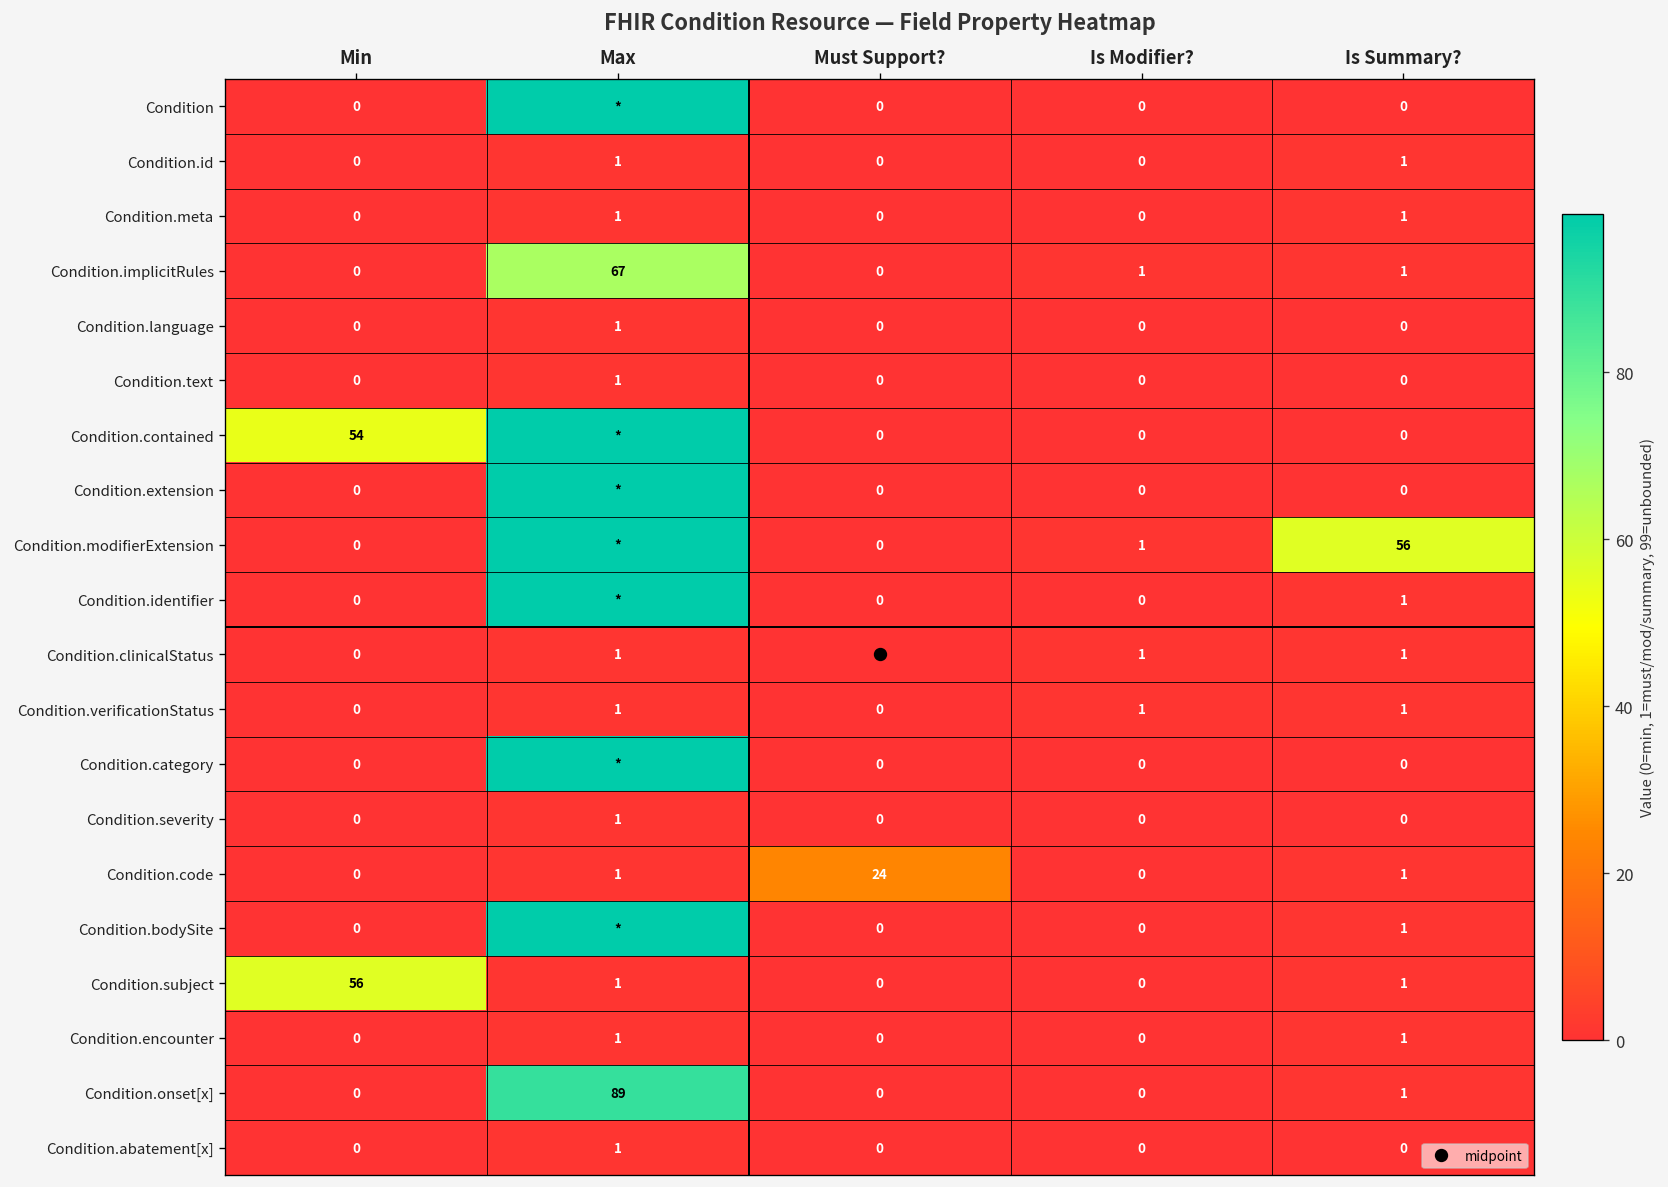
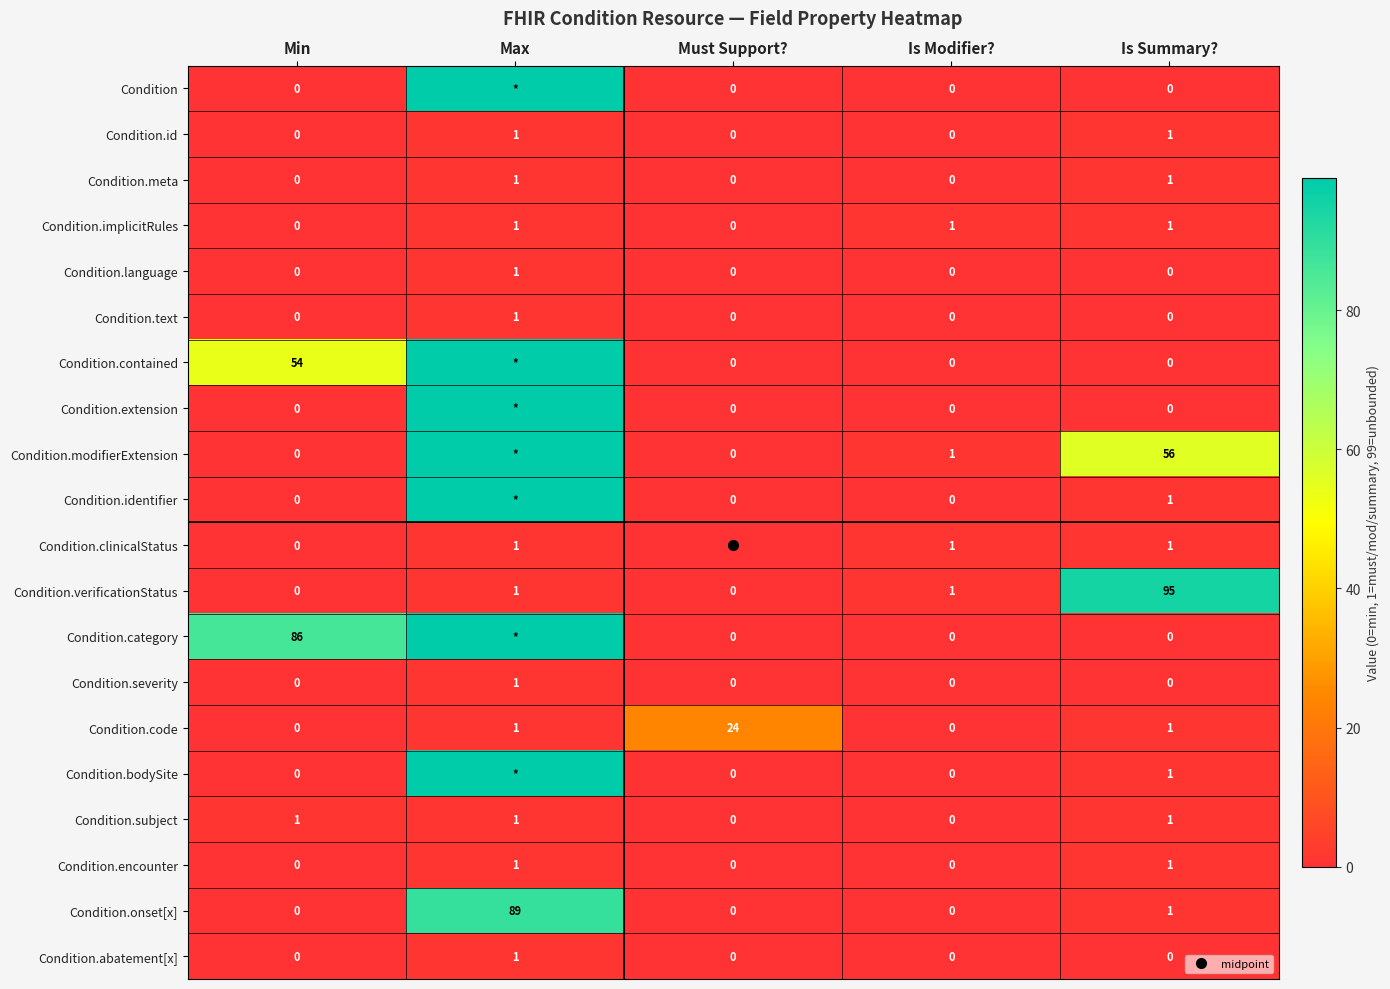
Condition.implicitRules, Max: 67 -> 1
Condition.verificationStatus, Is Summary?: 1 -> 95
Condition.category, Min: 0 -> 86
Condition.subject, Min: 56 -> 1
